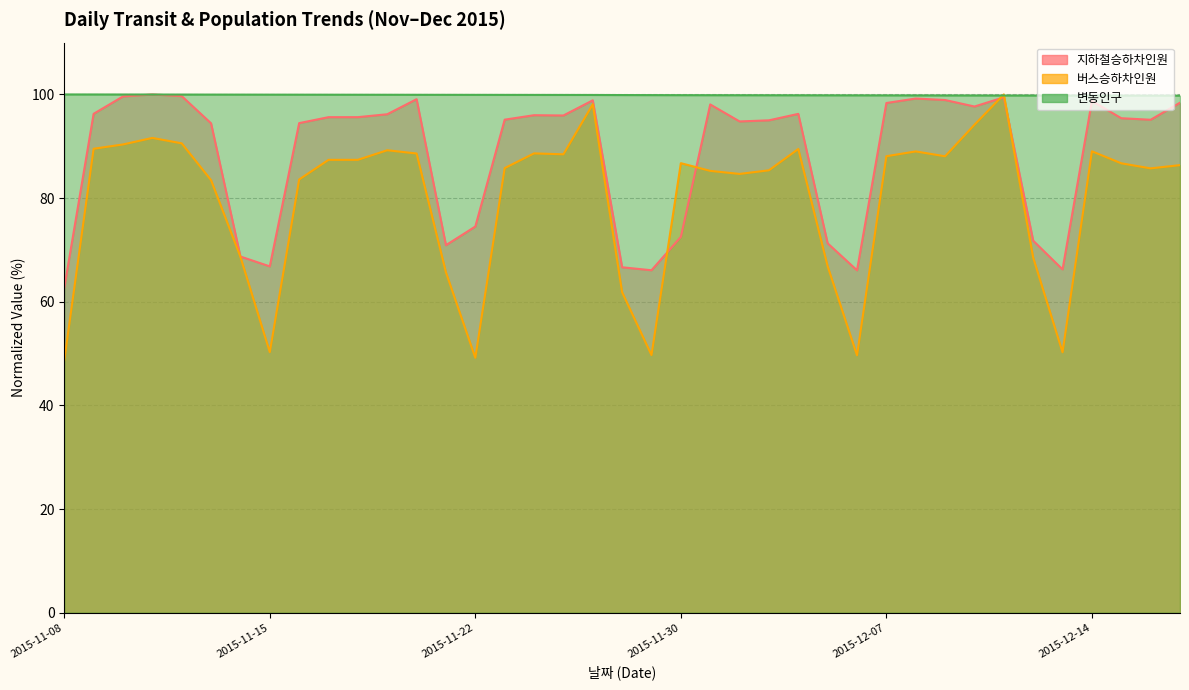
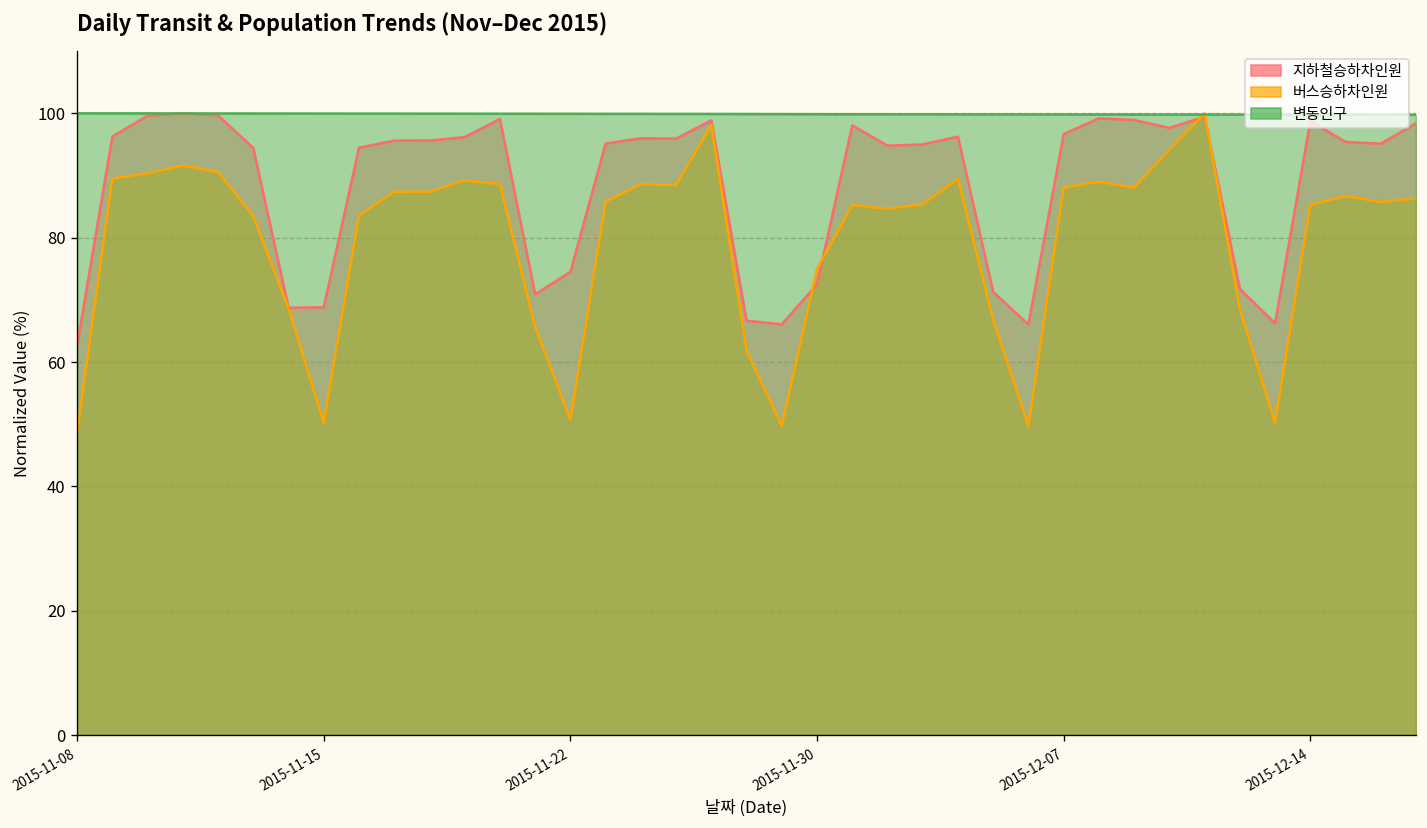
지하철승하차인원, 2015-11-15: 67 -> 69
버스승하차인원, 2015-11-22: 49 -> 51
버스승하차인원, 2015-11-30: 87 -> 75
지하철승하차인원, 2015-12-07: 98 -> 97
버스승하차인원, 2015-12-14: 89 -> 85
